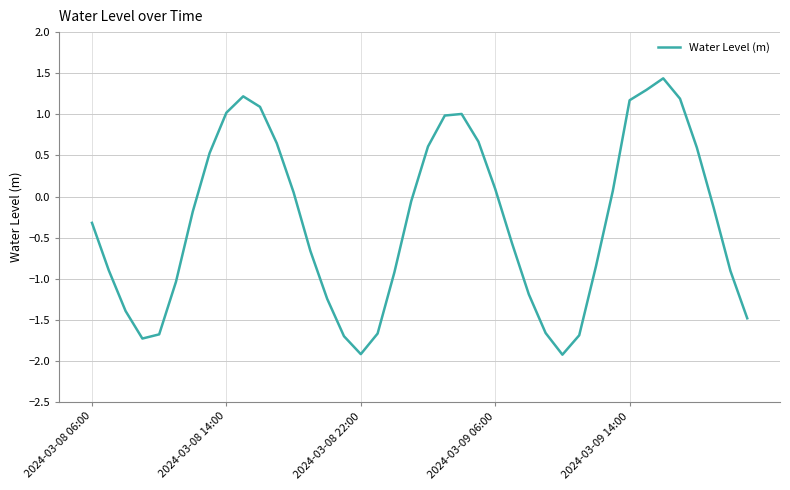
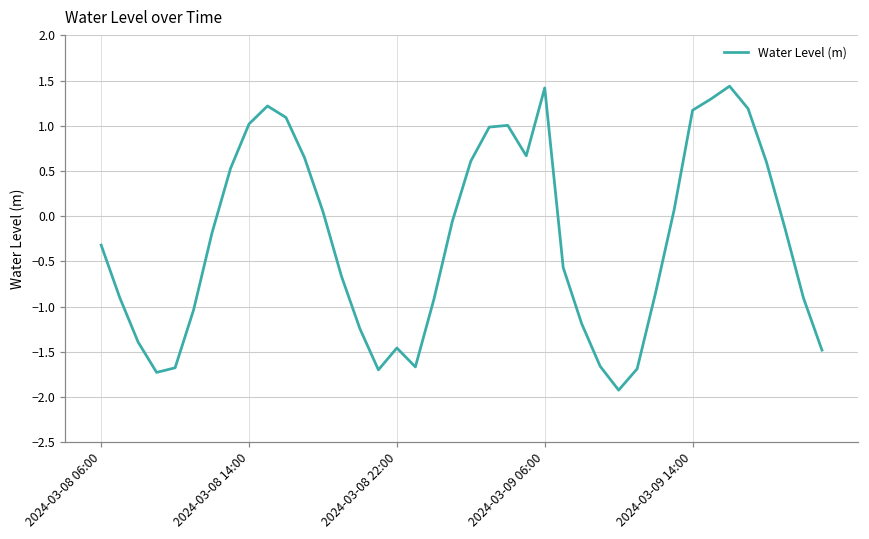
2024-03-08 22:00: -1.9 -> -1.5
2024-03-09 06:00: 0.1 -> 1.4
